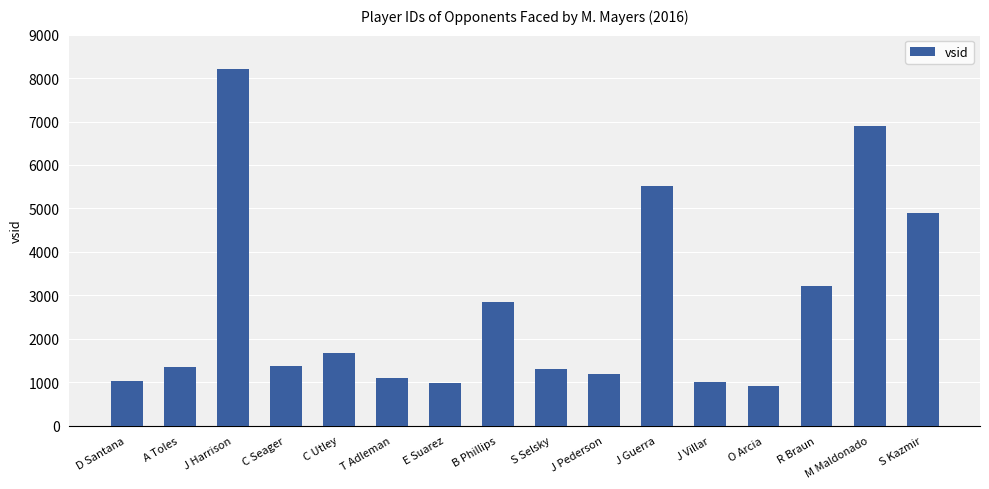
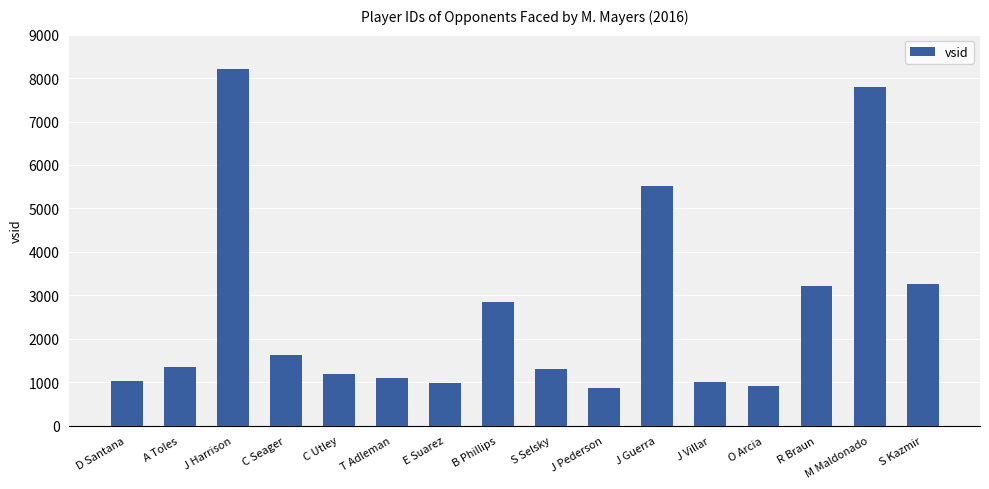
C Seager: 1400 -> 1600
C Utley: 1700 -> 1200
J Pederson: 1200 -> 900
M Maldonado: 6900 -> 7800
S Kazmir: 4900 -> 3200
